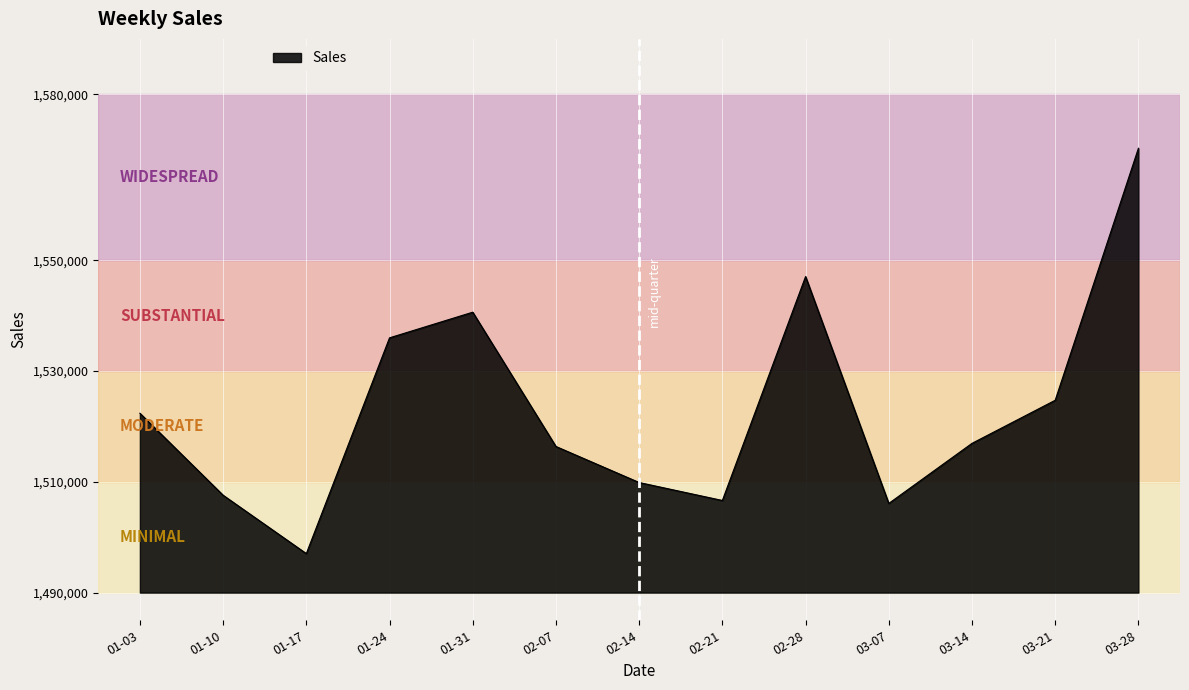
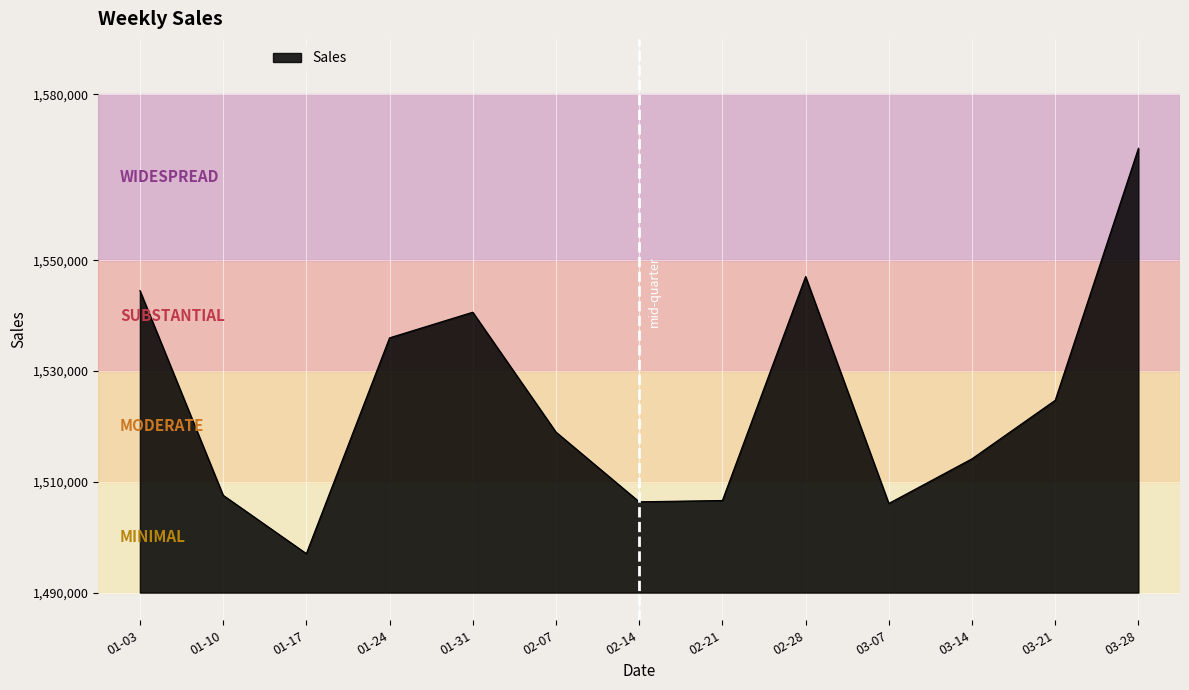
01-03: 1,522,000 -> 1,545,000
02-07: 1,516,000 -> 1,519,000
02-14: 1,510,000 -> 1,506,000
03-14: 1,517,000 -> 1,514,000
